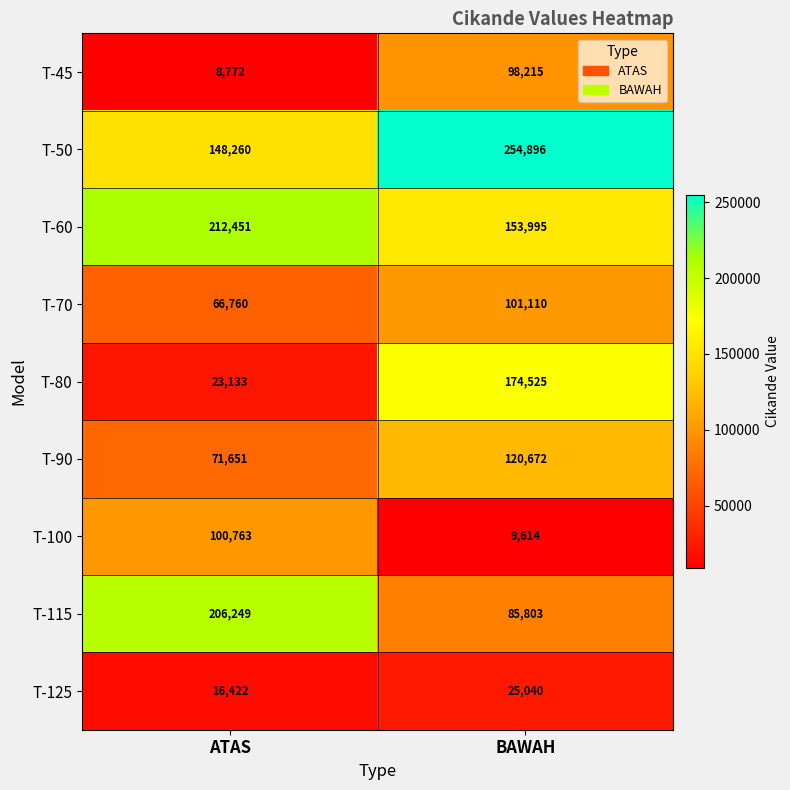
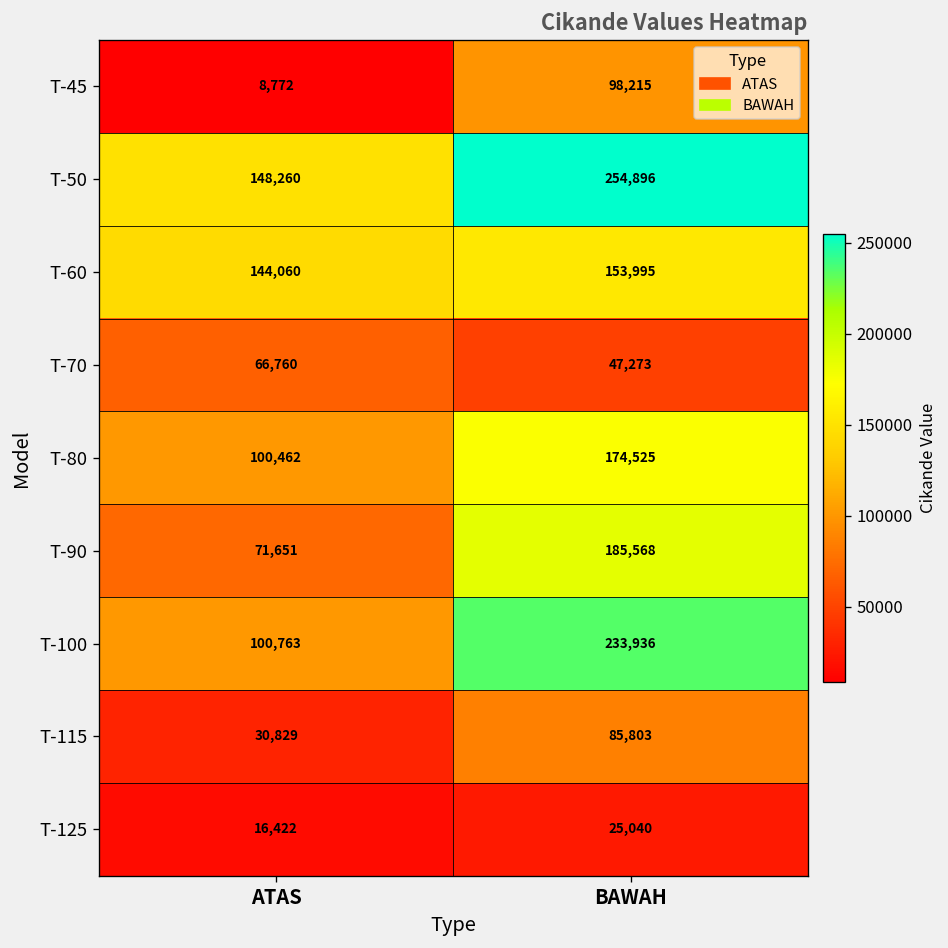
T-60, ATAS: 212,451 -> 144,060
T-70, BAWAH: 101,110 -> 47,273
T-80, ATAS: 23,133 -> 100,462
T-90, BAWAH: 120,672 -> 185,568
T-100, BAWAH: 9,614 -> 233,936
T-115, ATAS: 206,249 -> 30,829
